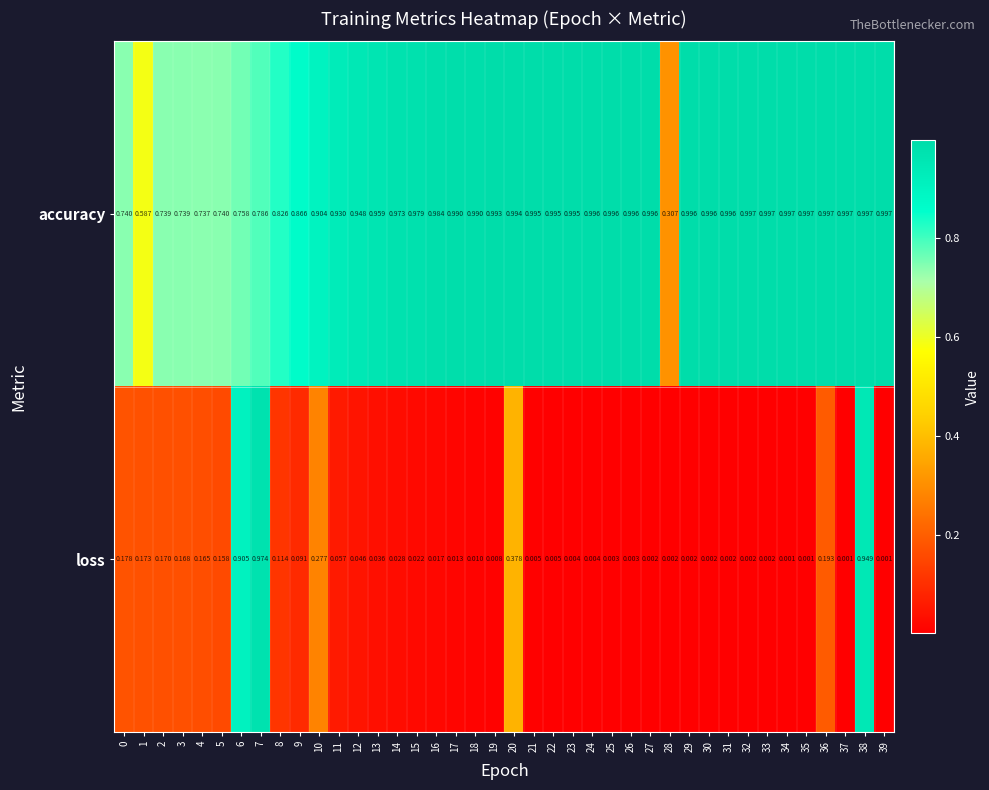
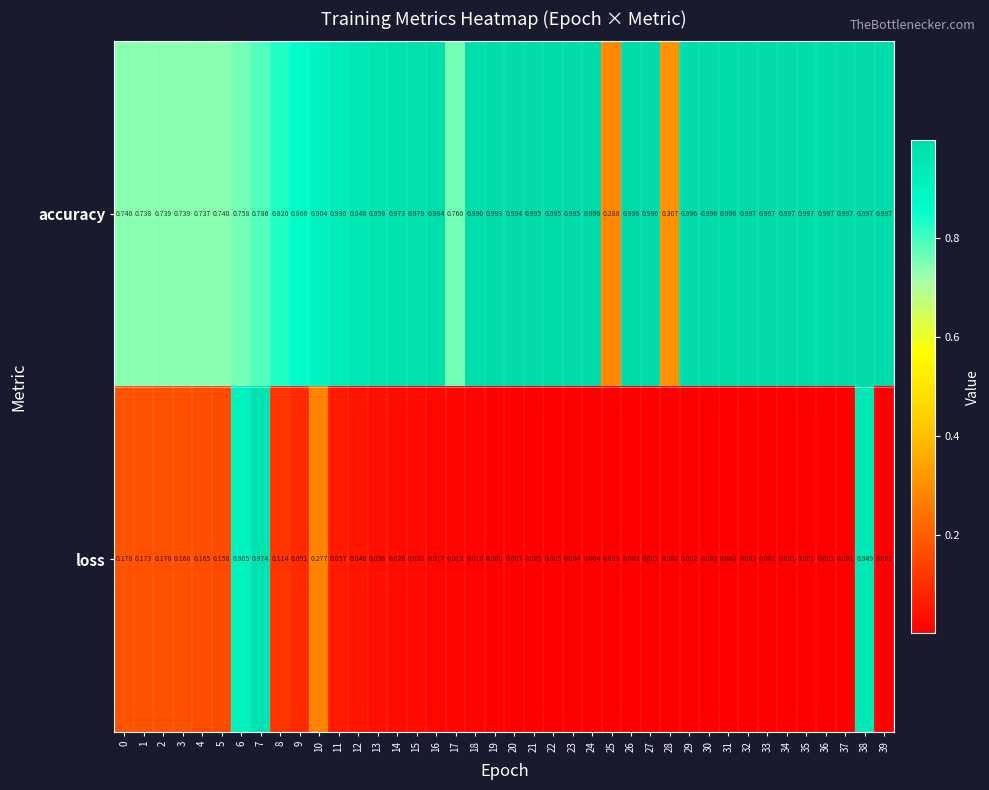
accuracy, 1: 0.587 -> 0.738
accuracy, 17: 0.990 -> 0.760
accuracy, 25: 0.996 -> 0.288
loss, 20: 0.378 -> 0.007
loss, 36: 0.193 -> 0.001
